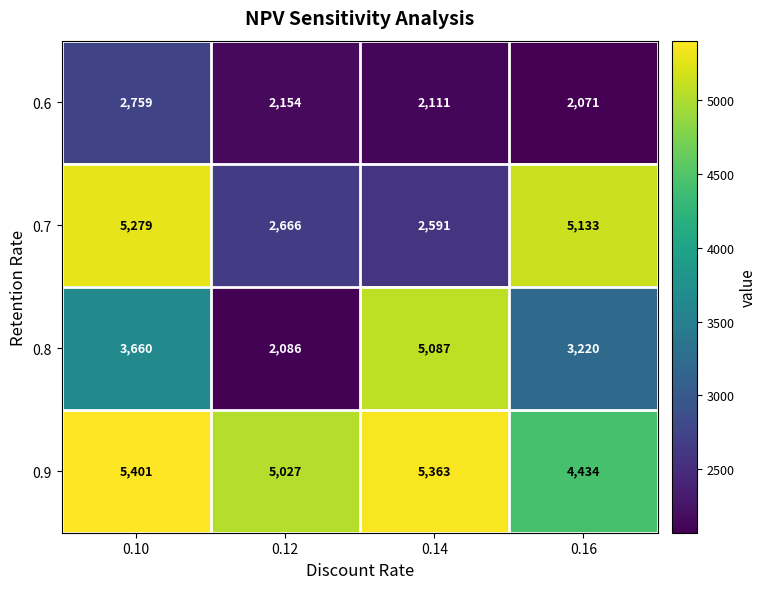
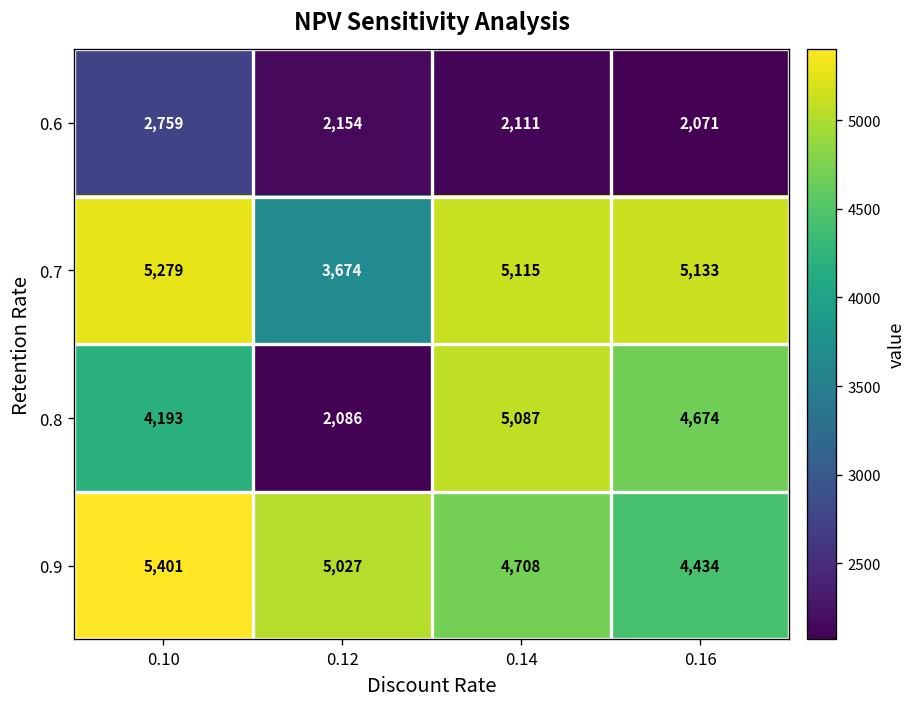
0.7, 0.12: 2,666 -> 3,674
0.7, 0.14: 2,591 -> 5,115
0.8, 0.10: 3,660 -> 4,193
0.8, 0.16: 3,220 -> 4,674
0.9, 0.14: 5,363 -> 4,708
